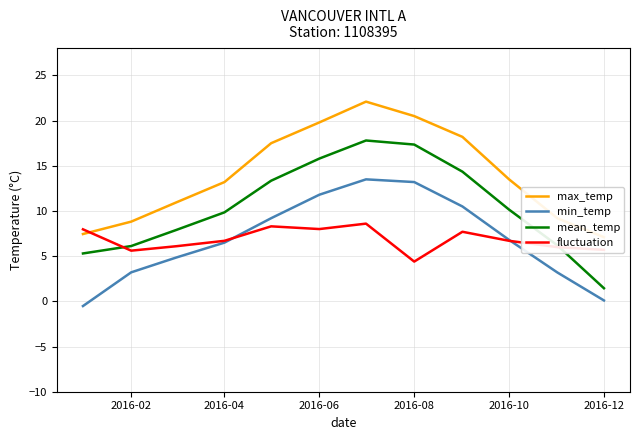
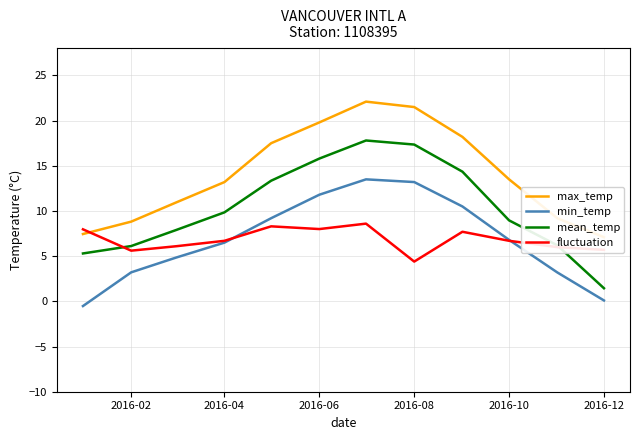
max_temp, 2016-08: 21 -> 22
mean_temp, 2016-10: 10 -> 9
